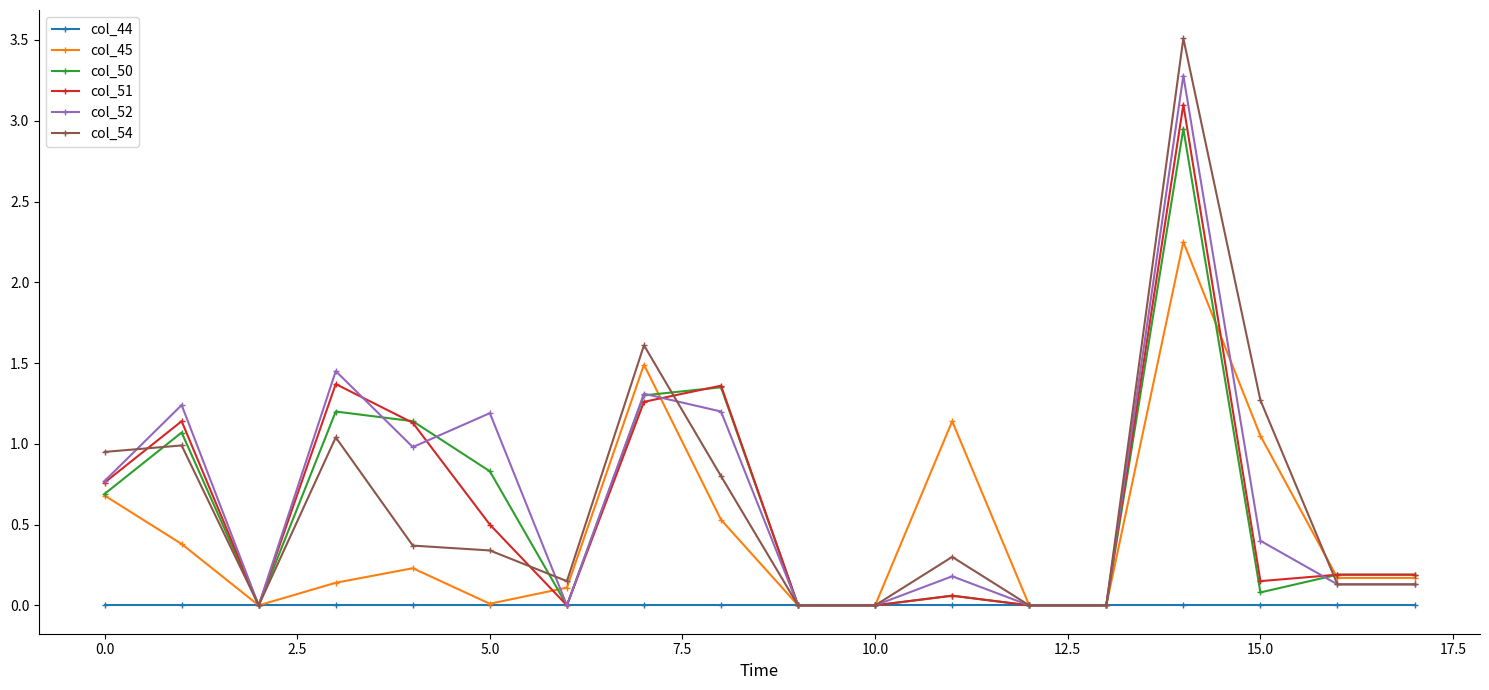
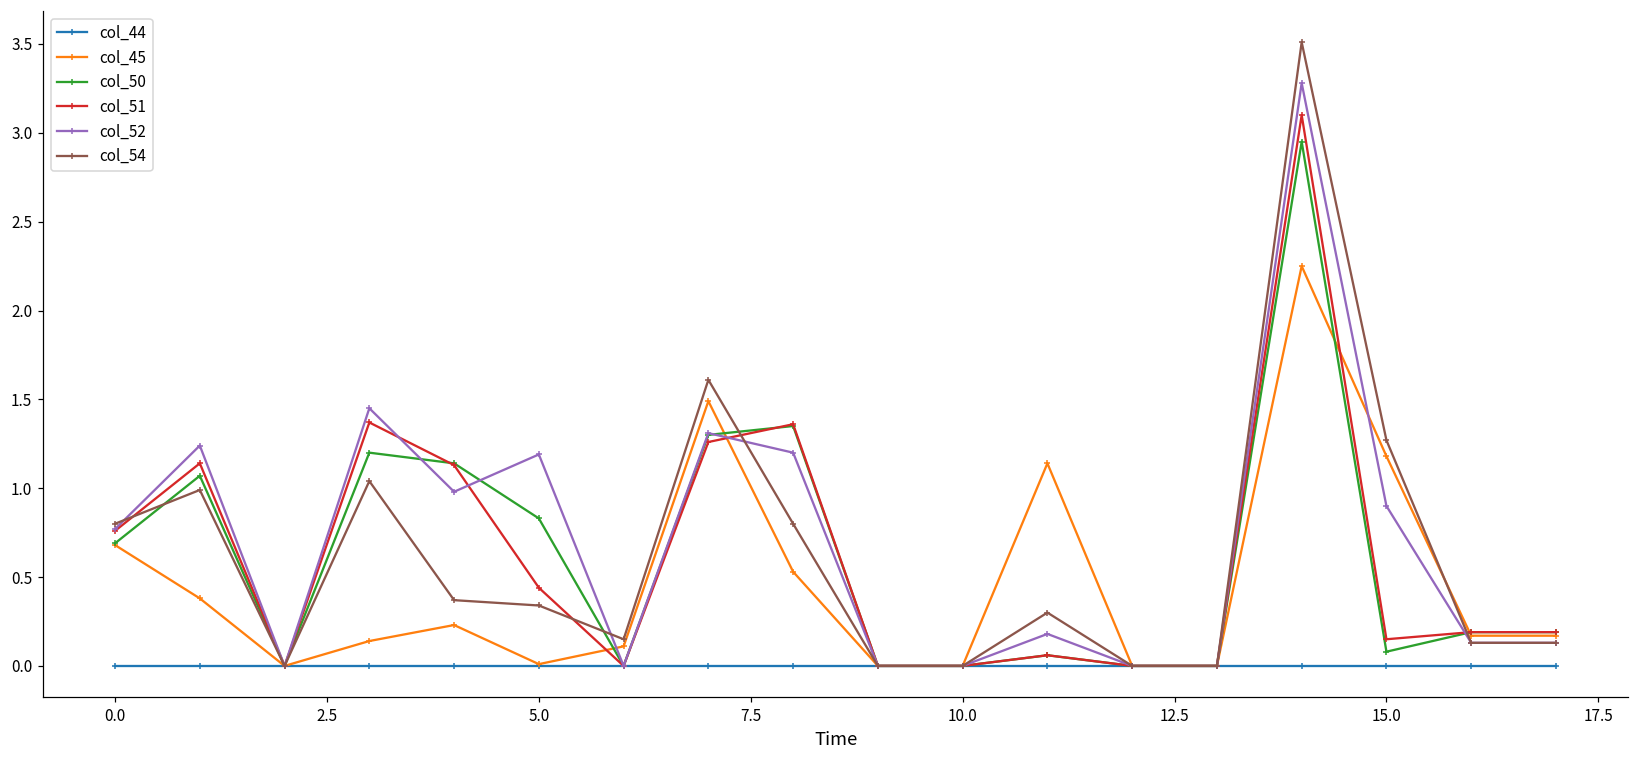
col_54, 0.0: 0.95 -> 0.80
col_51, 5.0: 0.50 -> 0.44
col_45, 15.0: 1.05 -> 1.18
col_52, 15.0: 0.4 -> 0.9
